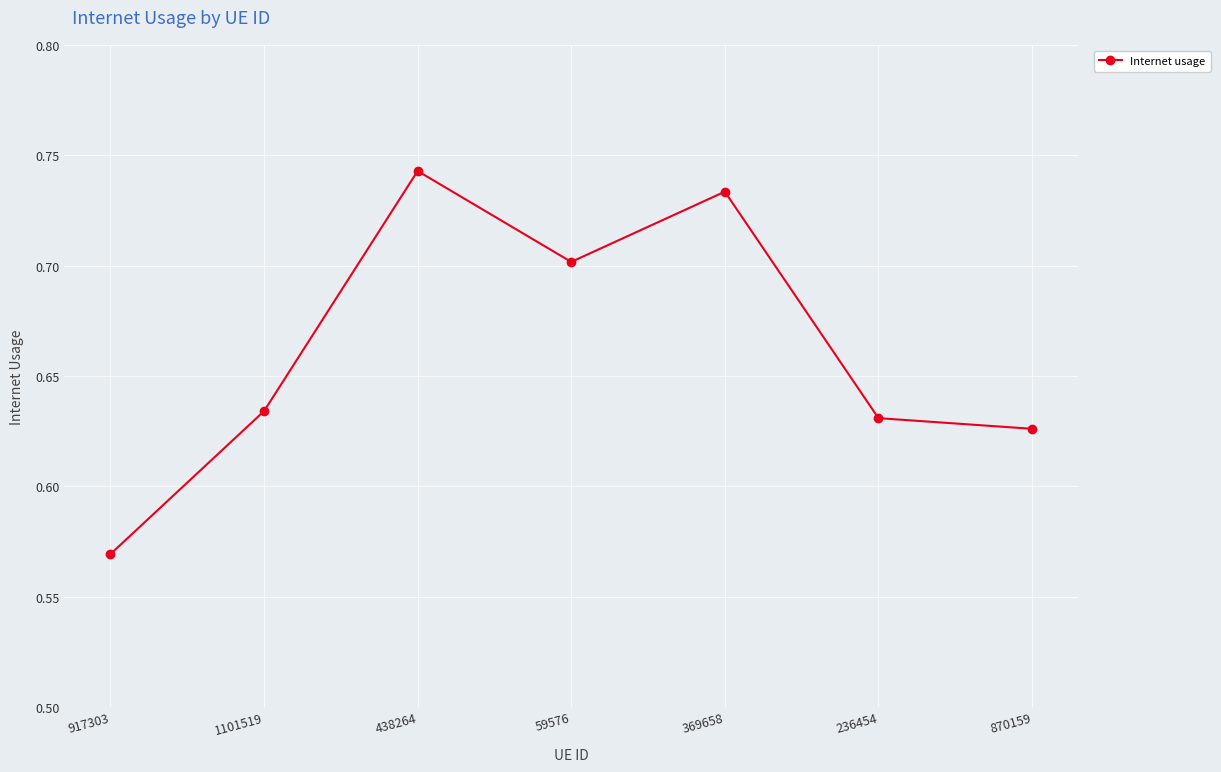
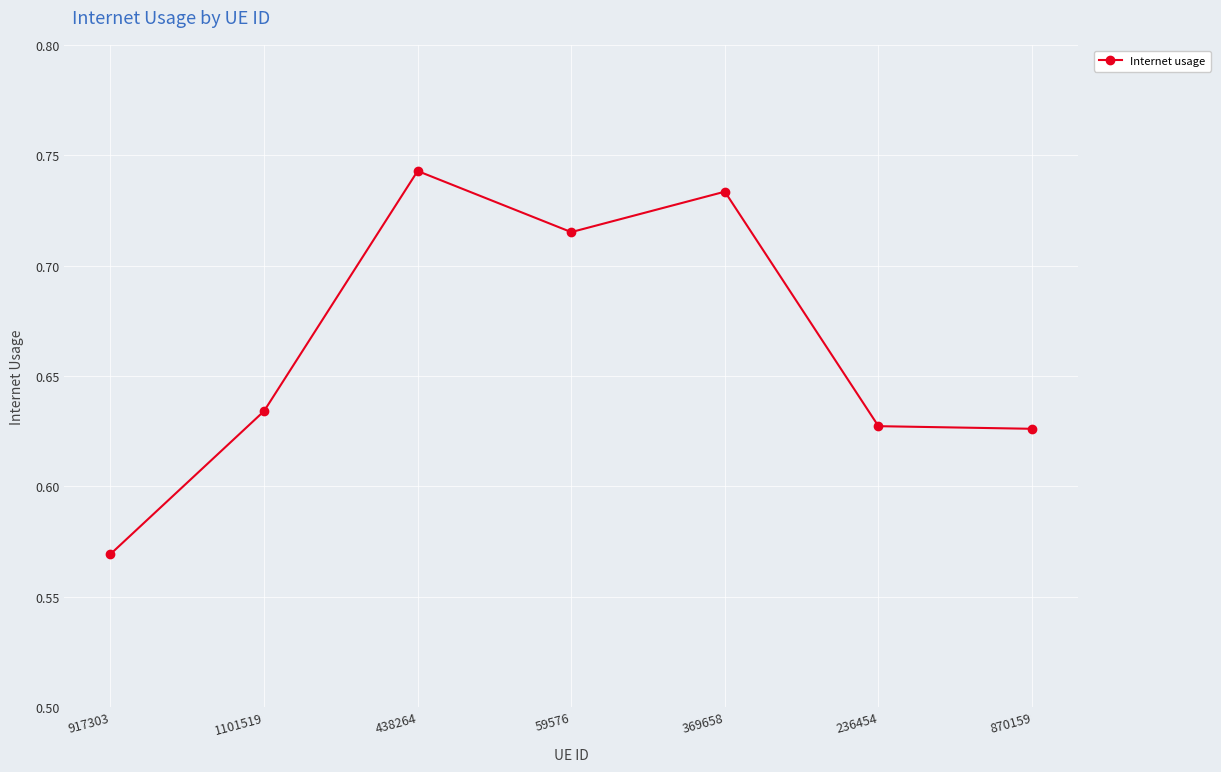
59576: 0.702 -> 0.715
236454: 0.631 -> 0.627
